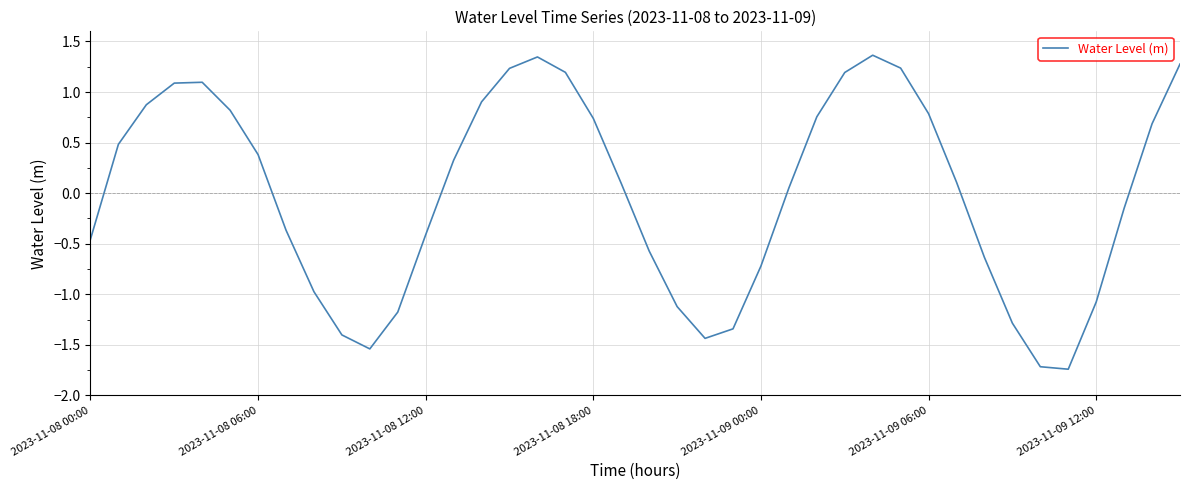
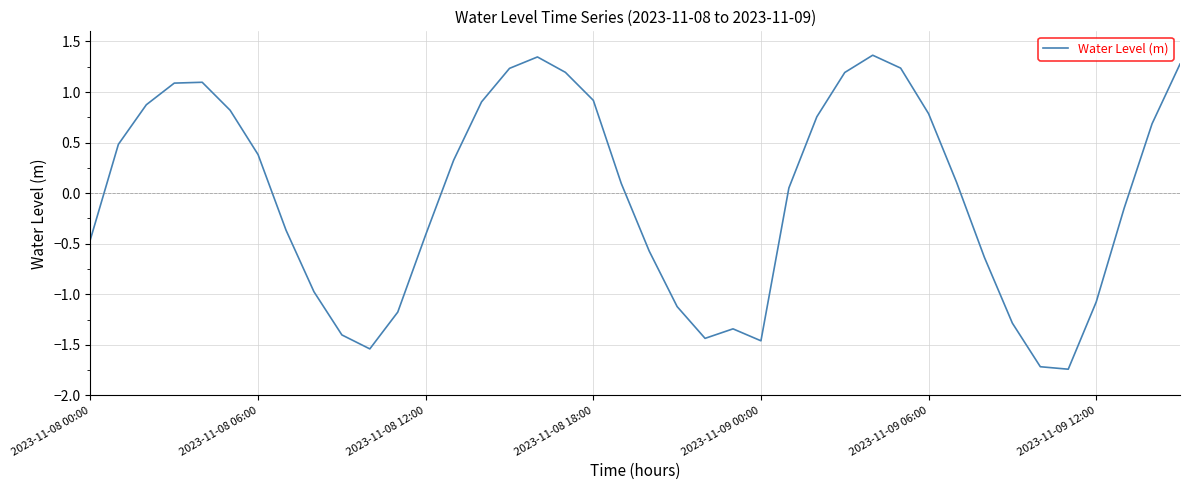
2023-11-08 18:00: 0.74 -> 0.92
2023-11-09 00:00: -0.72 -> -1.46
